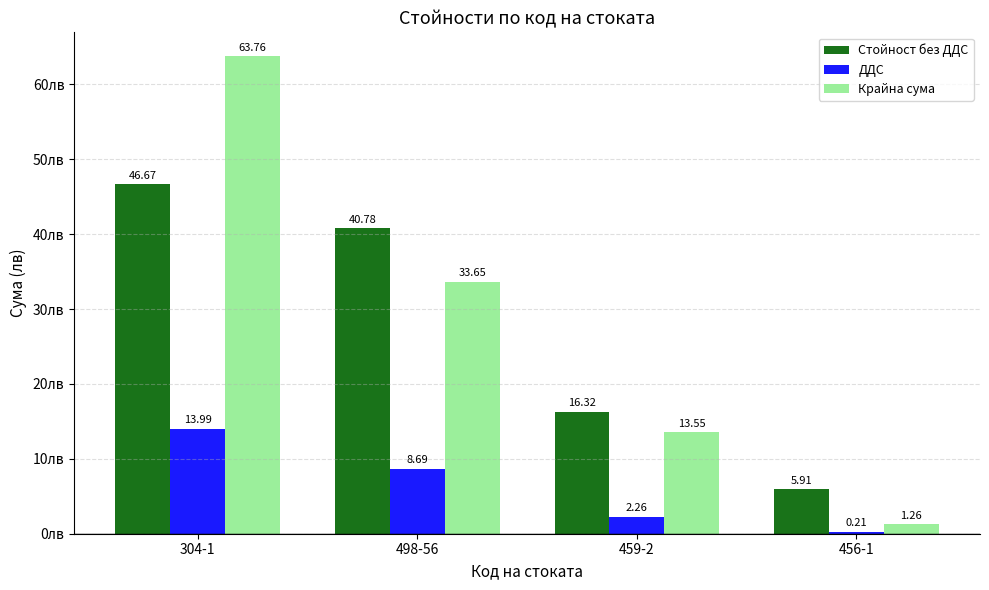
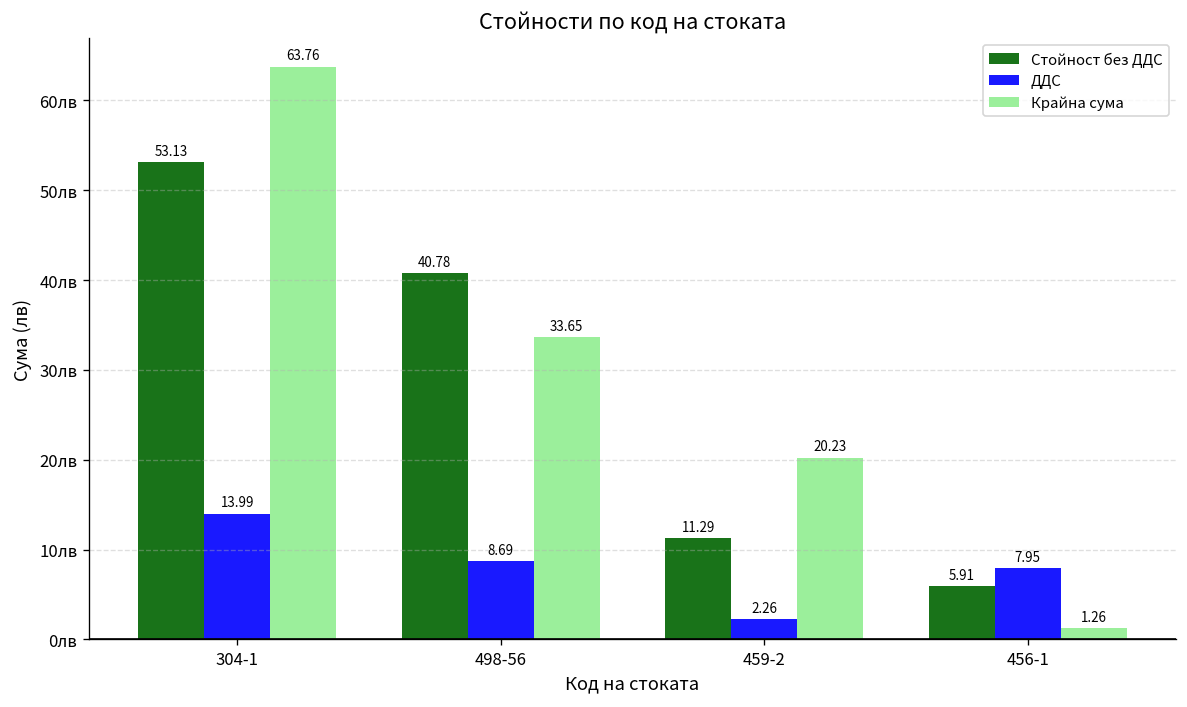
Стойност без ДДС, 304-1: 46.67 -> 53.13
Стойност без ДДС, 459-2: 16.32 -> 11.29
Крайна сума, 459-2: 13.55 -> 20.23
ДДС, 456-1: 0.21 -> 7.95
